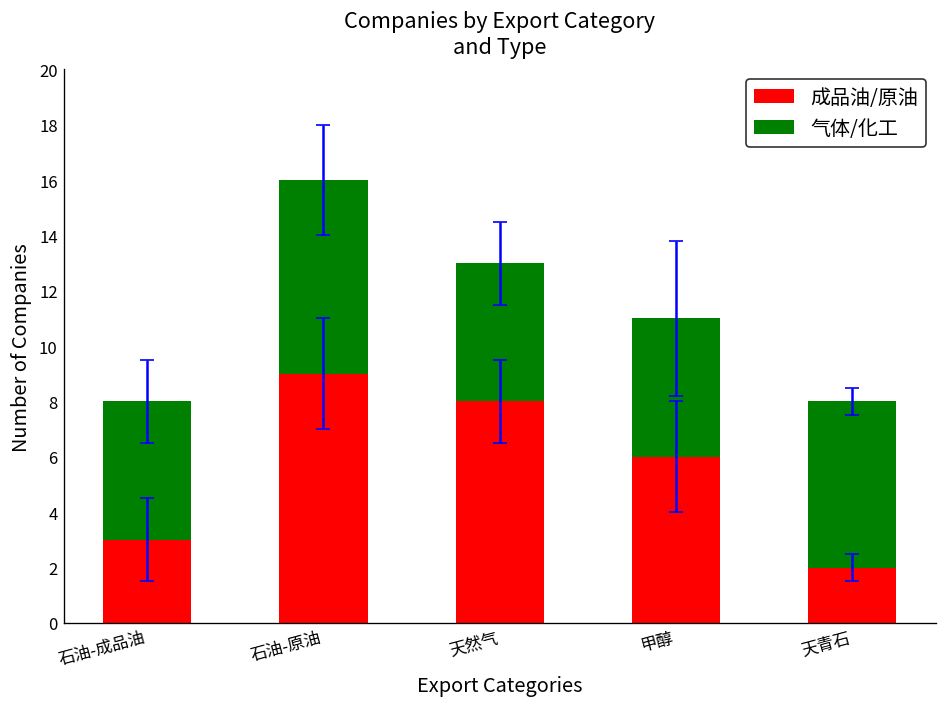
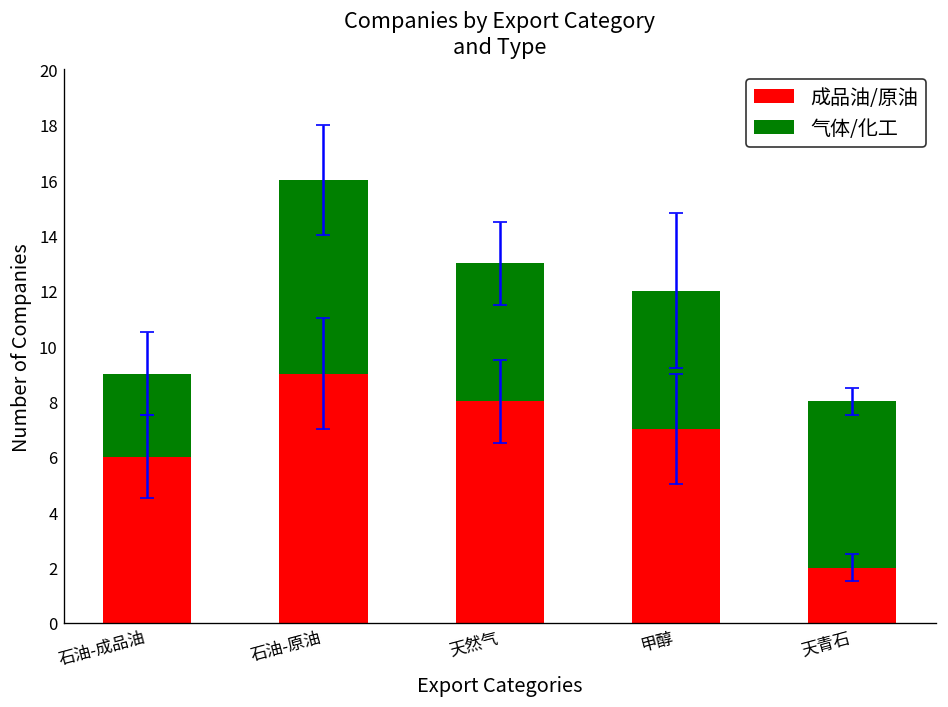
成品油/原油, 石油-成品油: 3 -> 6
气体/化工, 石油-成品油: 5 -> 3
成品油/原油, 甲醇: 6 -> 7
